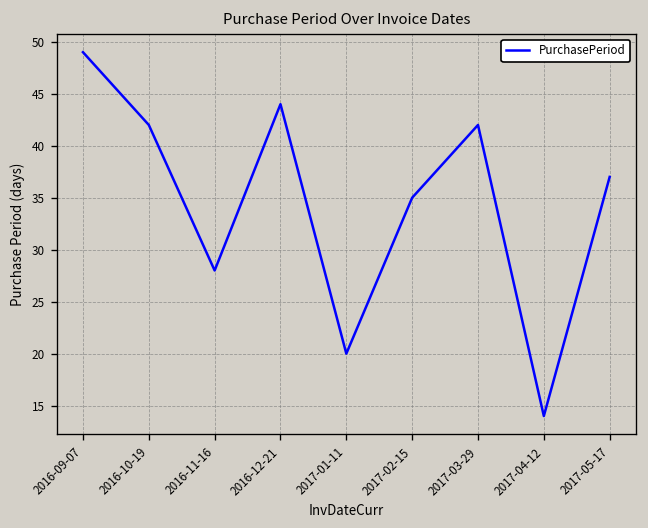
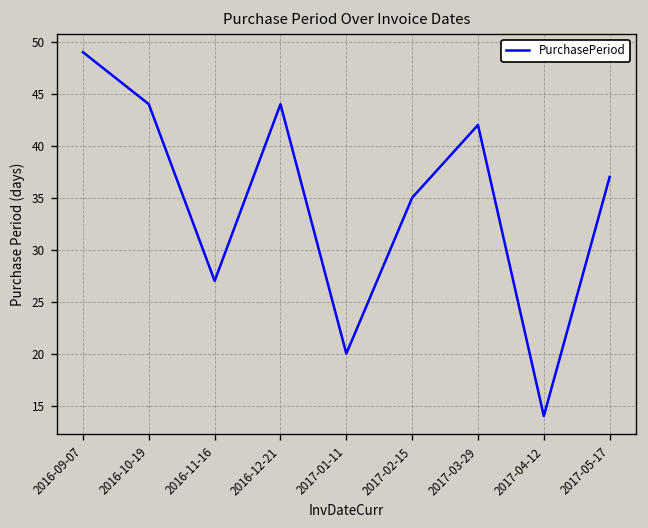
2016-10-19: 42 -> 44
2016-11-16: 28 -> 27
